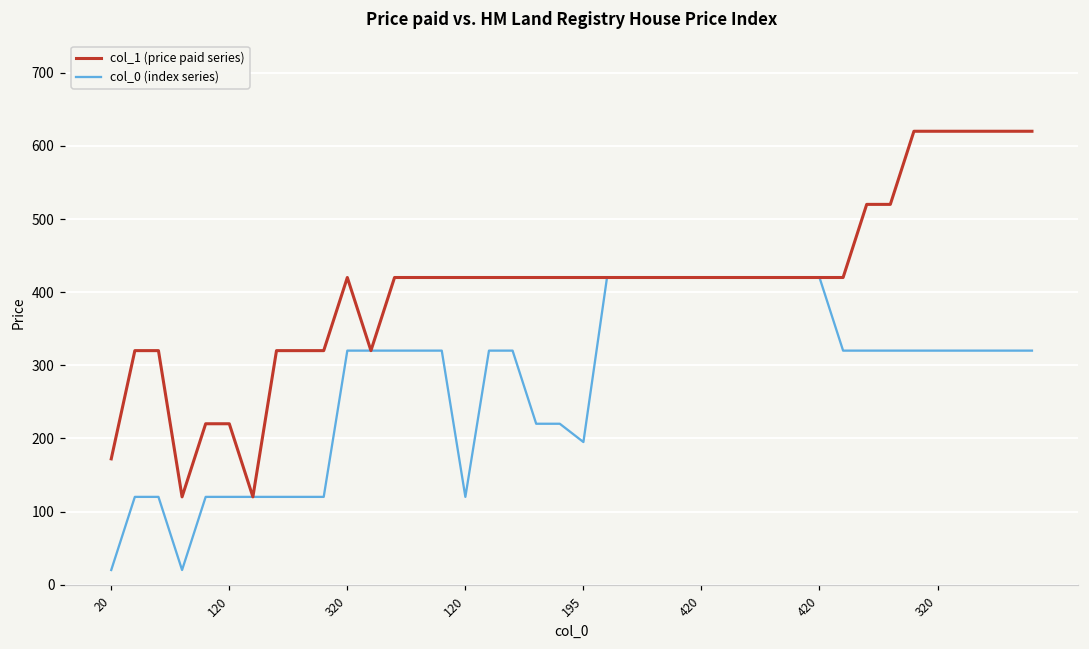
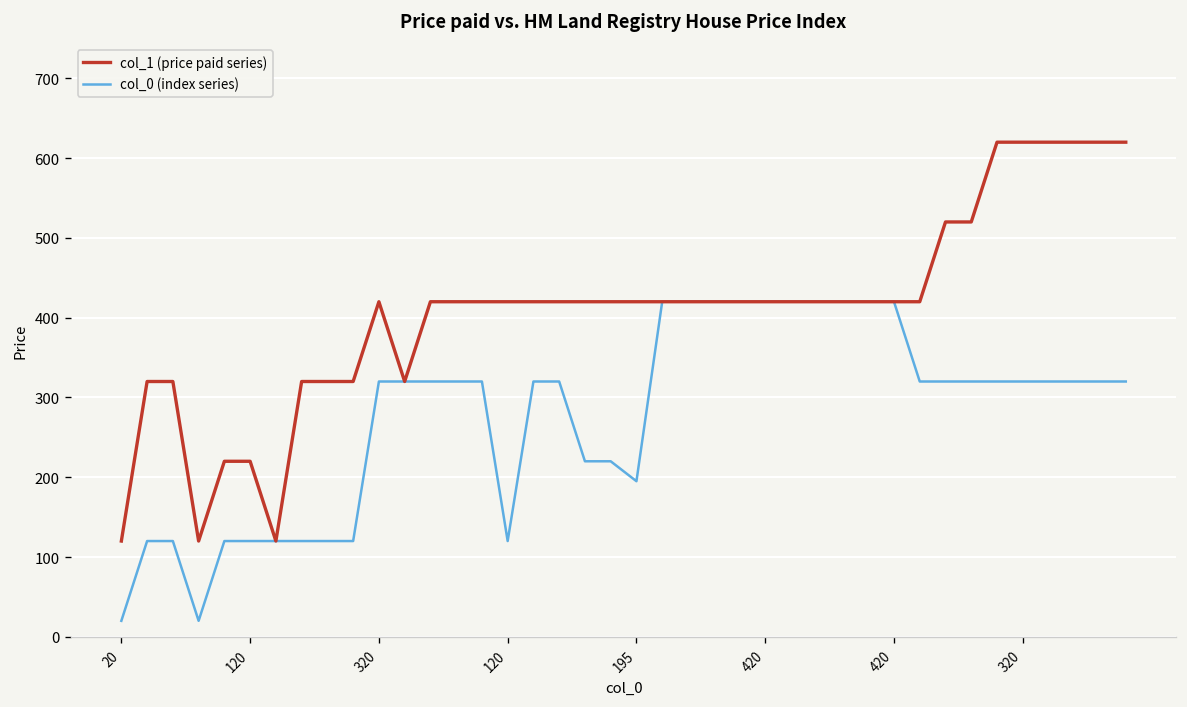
col_1 (price paid series), 20: 170 -> 120
